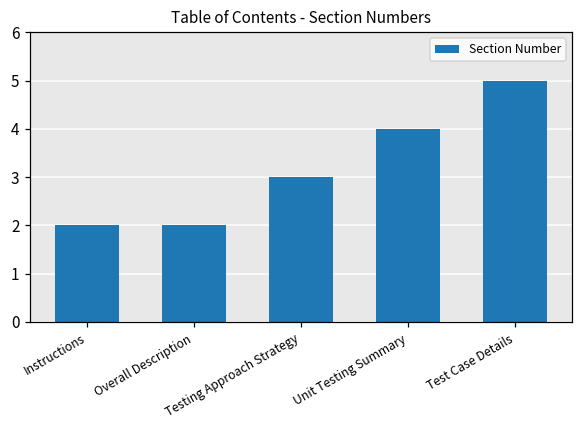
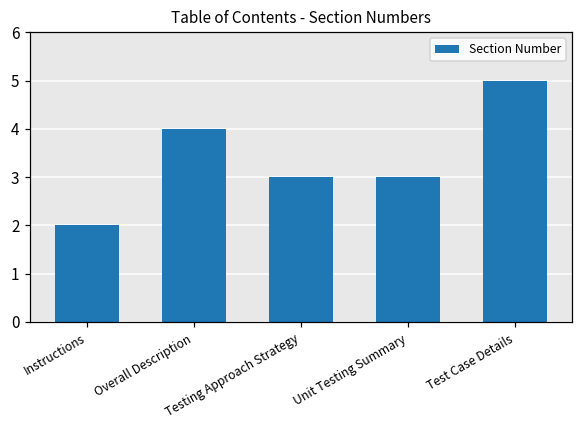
Overall Description: 2 -> 4
Unit Testing Summary: 4 -> 3
